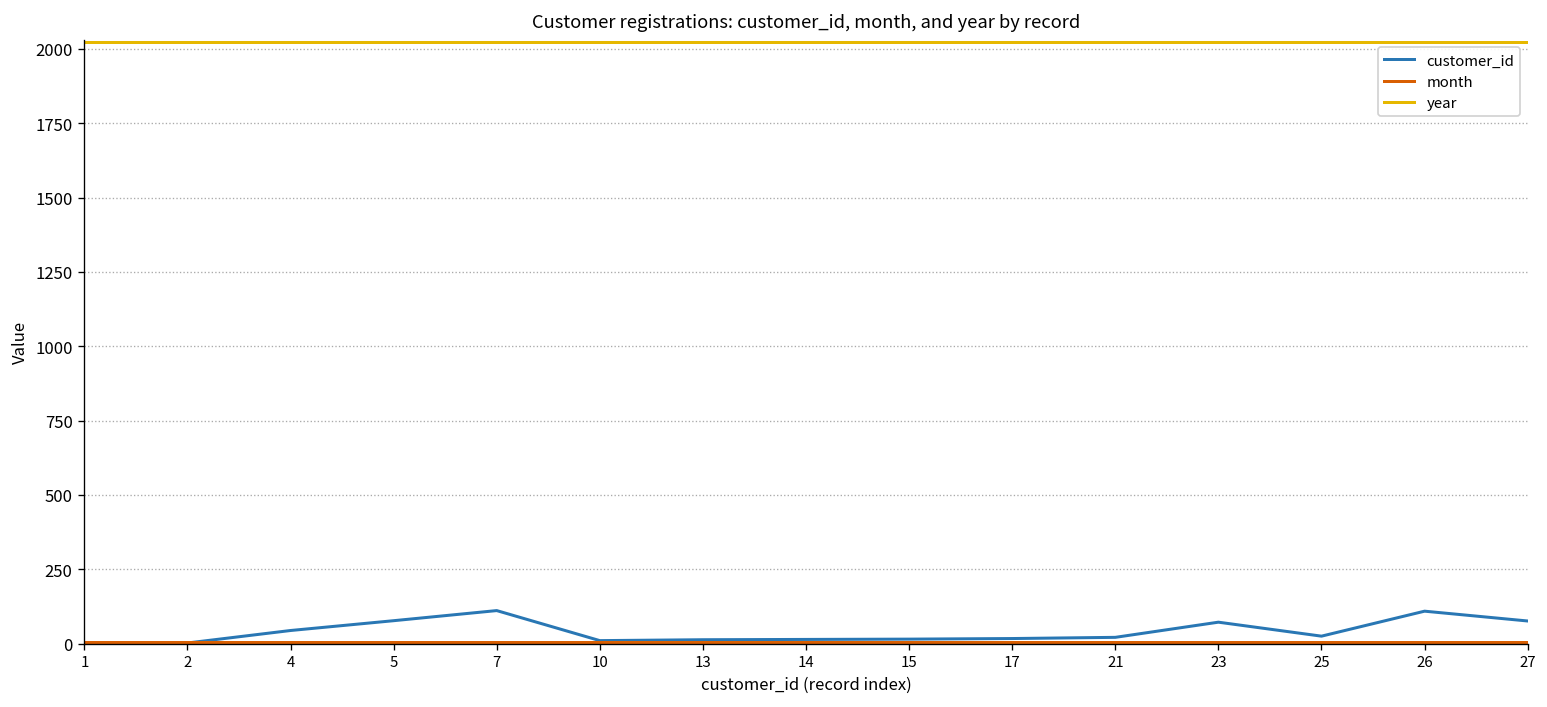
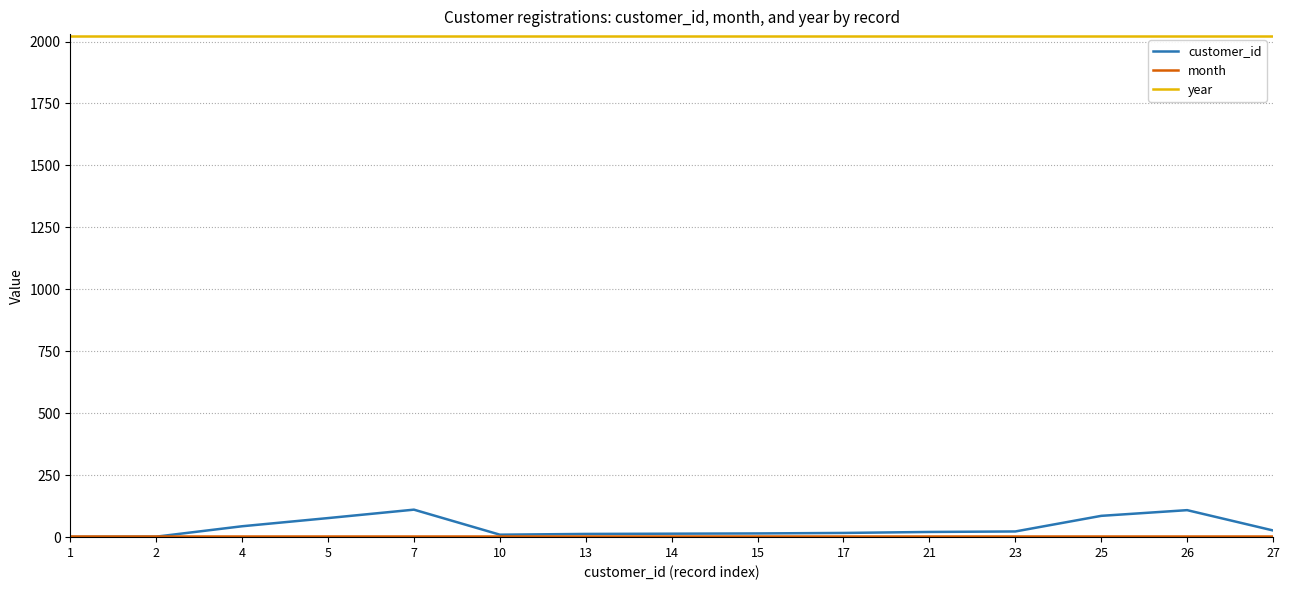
customer_id, 23: 70 -> 20
customer_id, 25: 30 -> 90
customer_id, 27: 80 -> 30
